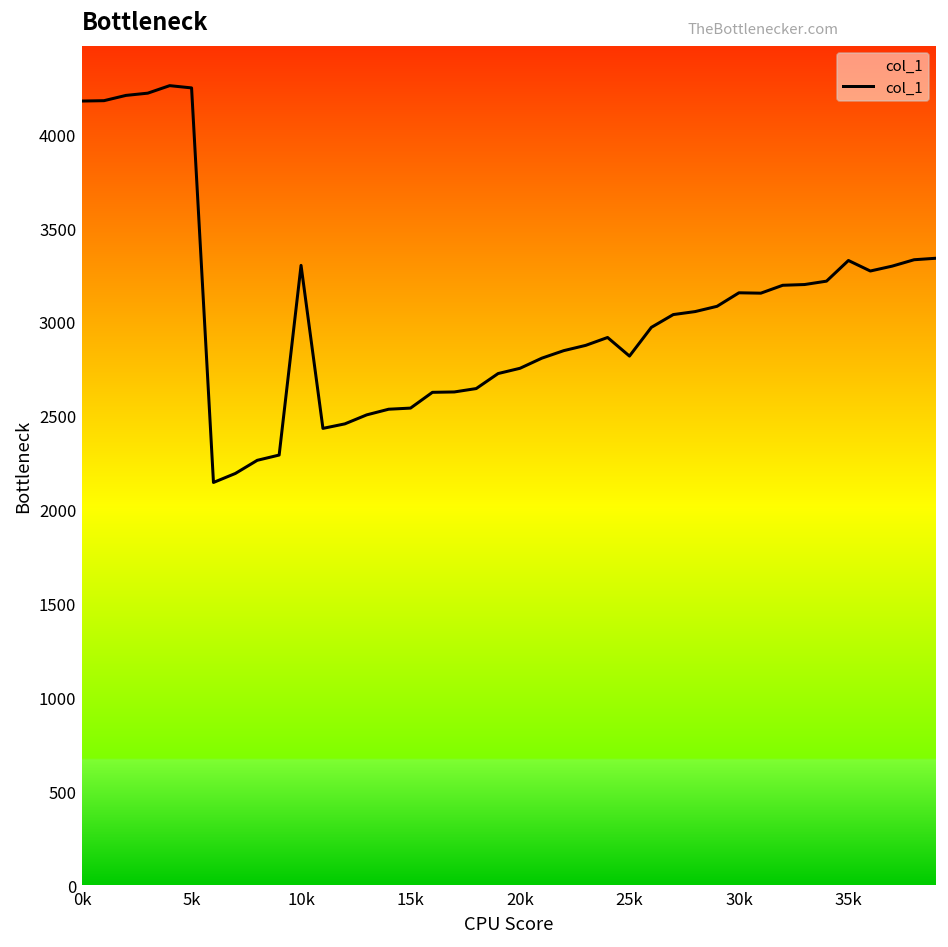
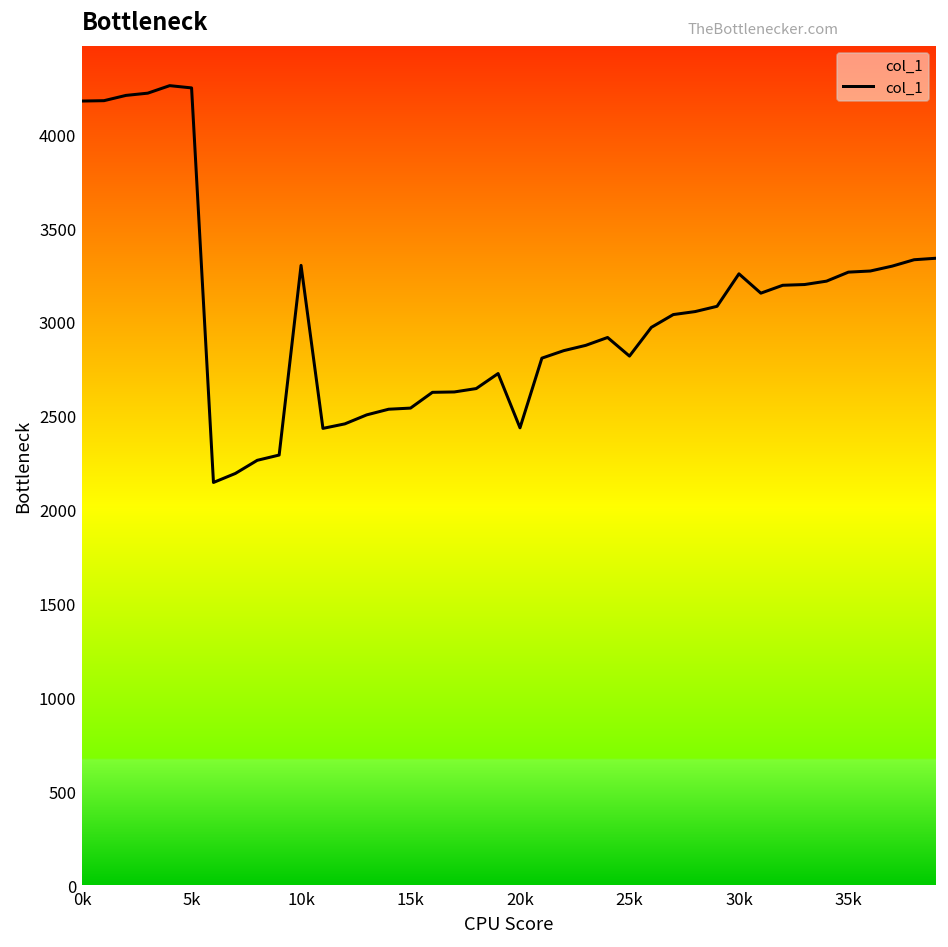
20k: 2750 -> 2440
30k: 3160 -> 3260
35k: 3330 -> 3270
